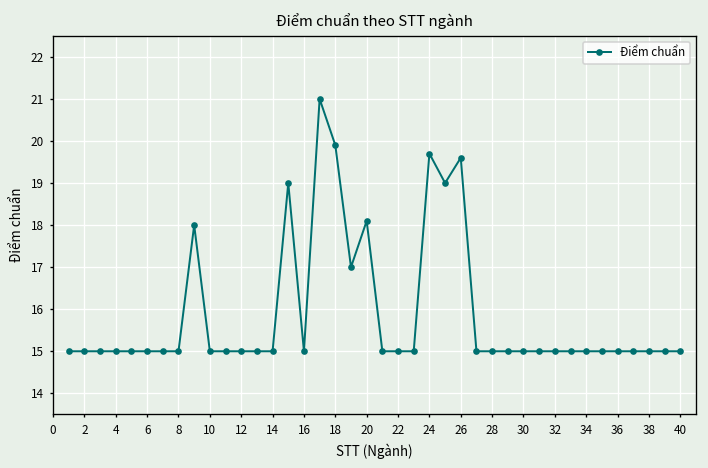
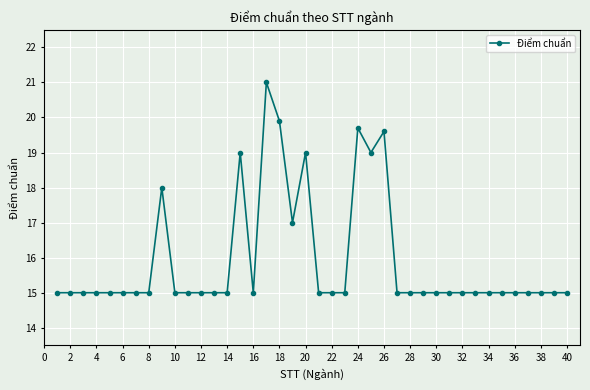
20: 18.1 -> 19.0
